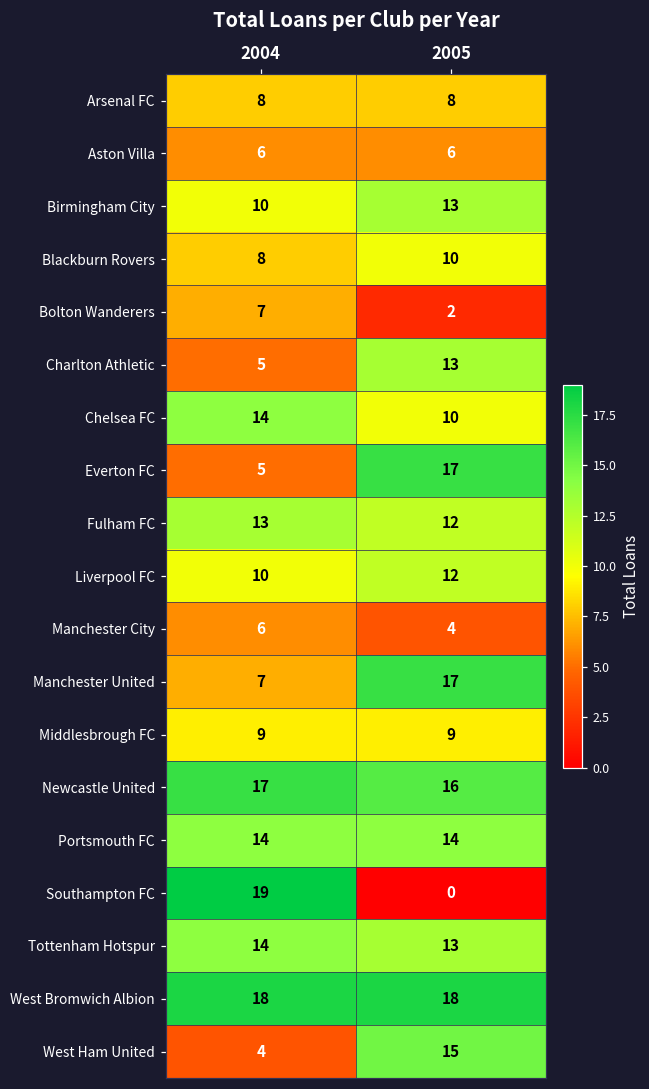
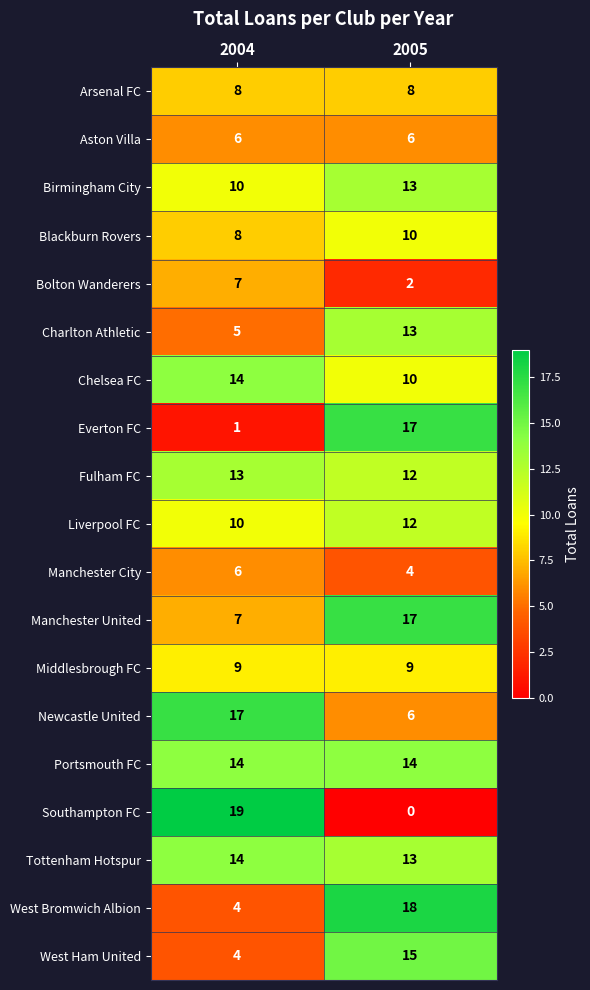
Everton FC, 2004: 5 -> 1
Newcastle United, 2005: 16 -> 6
West Bromwich Albion, 2004: 18 -> 4
